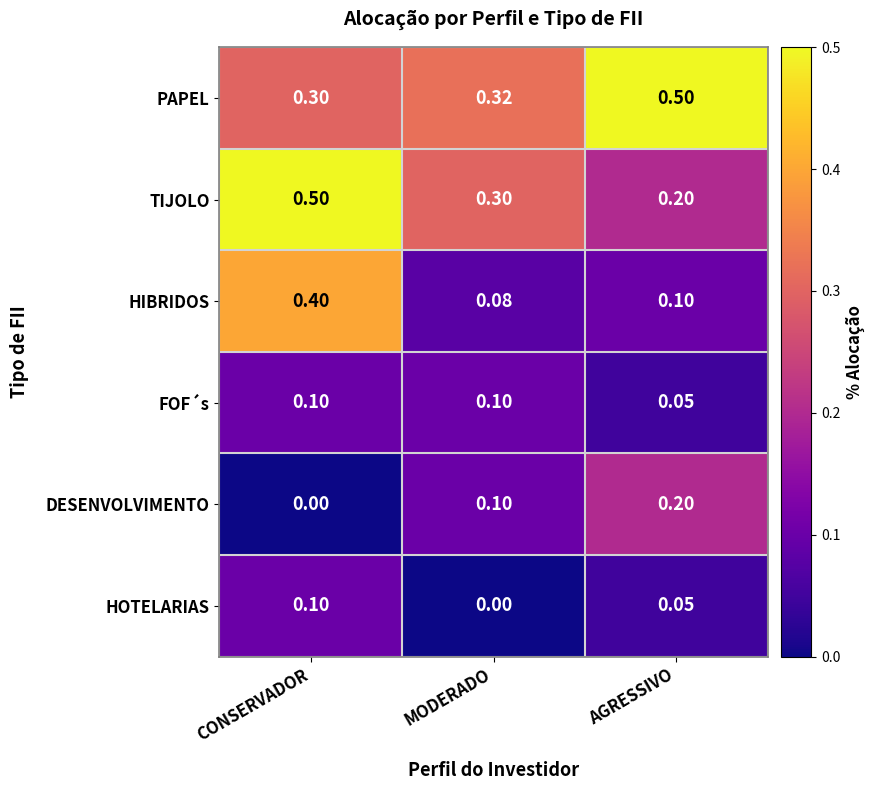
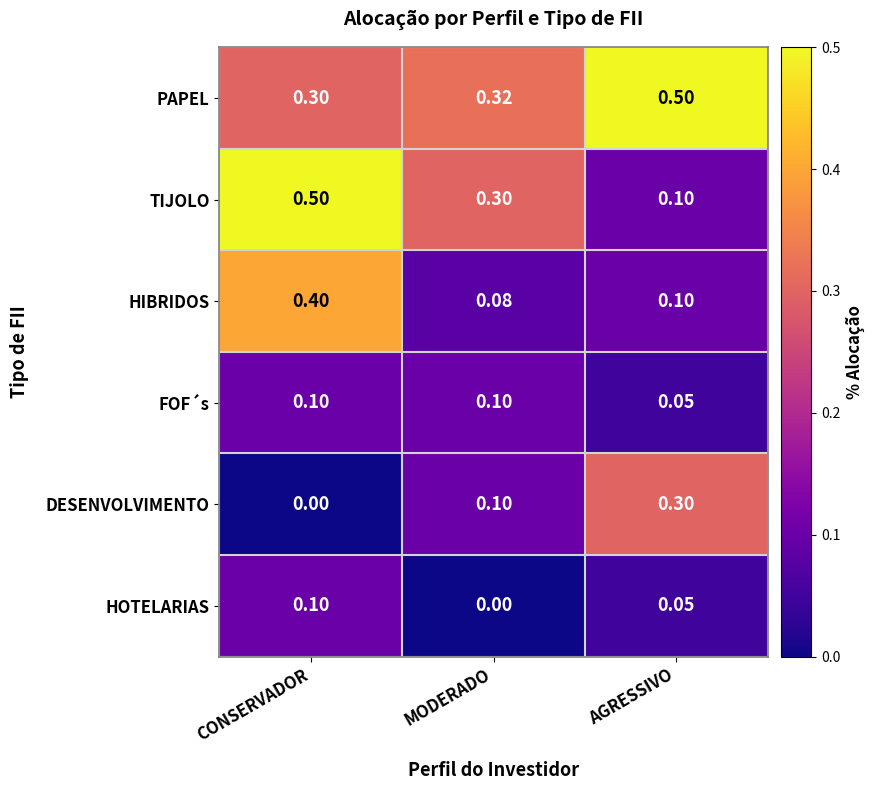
TIJOLO, AGRESSIVO: 0.20 -> 0.10
DESENVOLVIMENTO, AGRESSIVO: 0.20 -> 0.30
